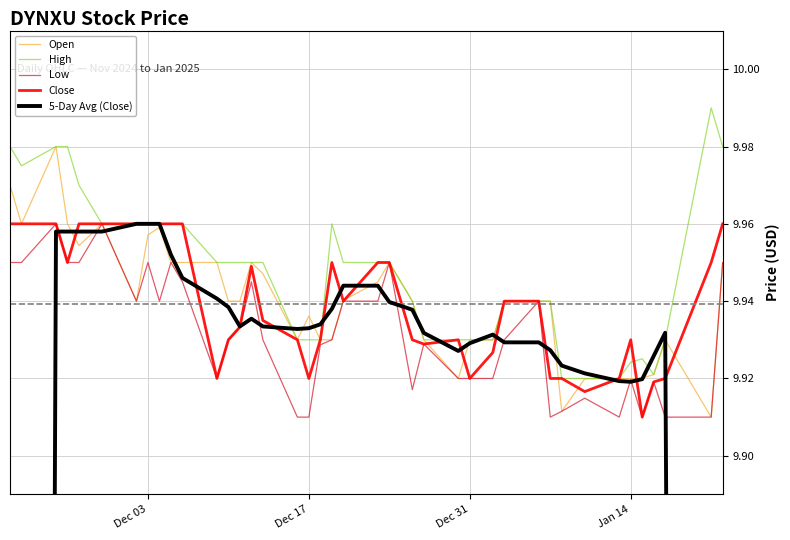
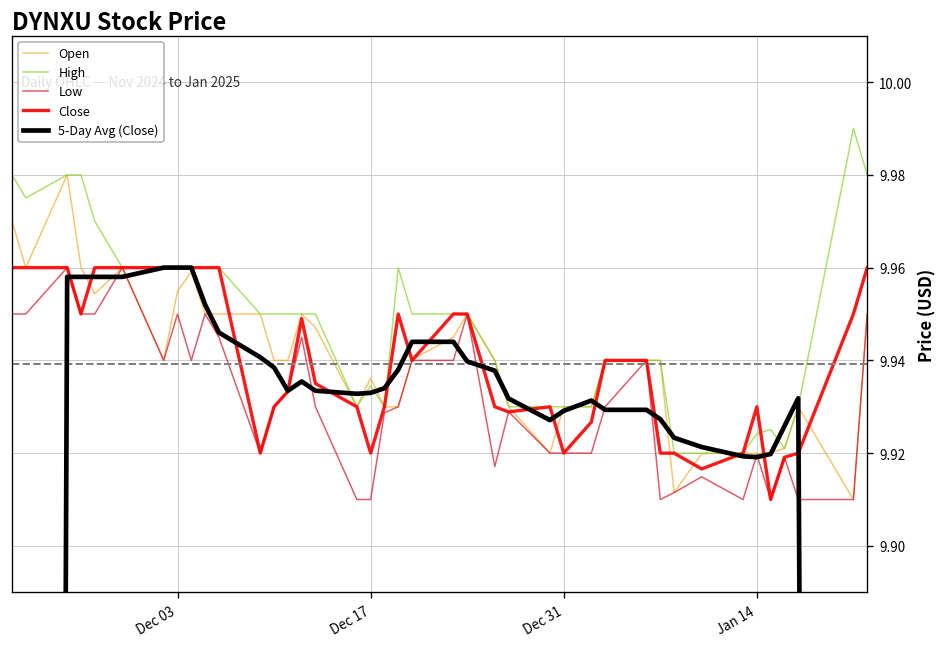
Open, Dec 03: 9.957 -> 9.955
High, Dec 17: 9.930 -> 9.935
